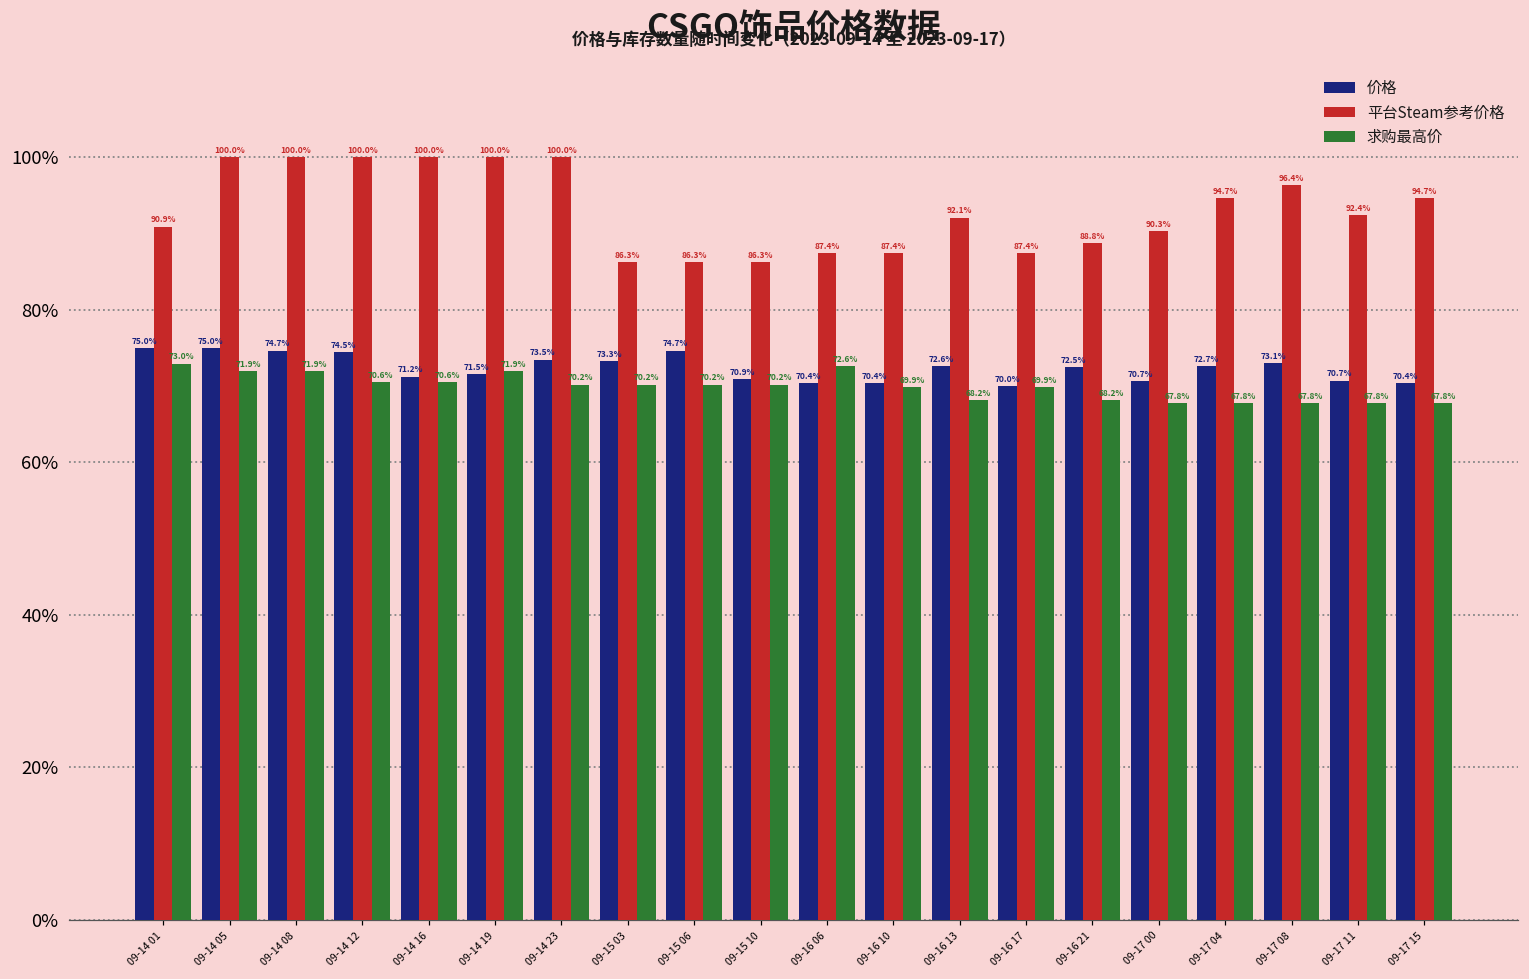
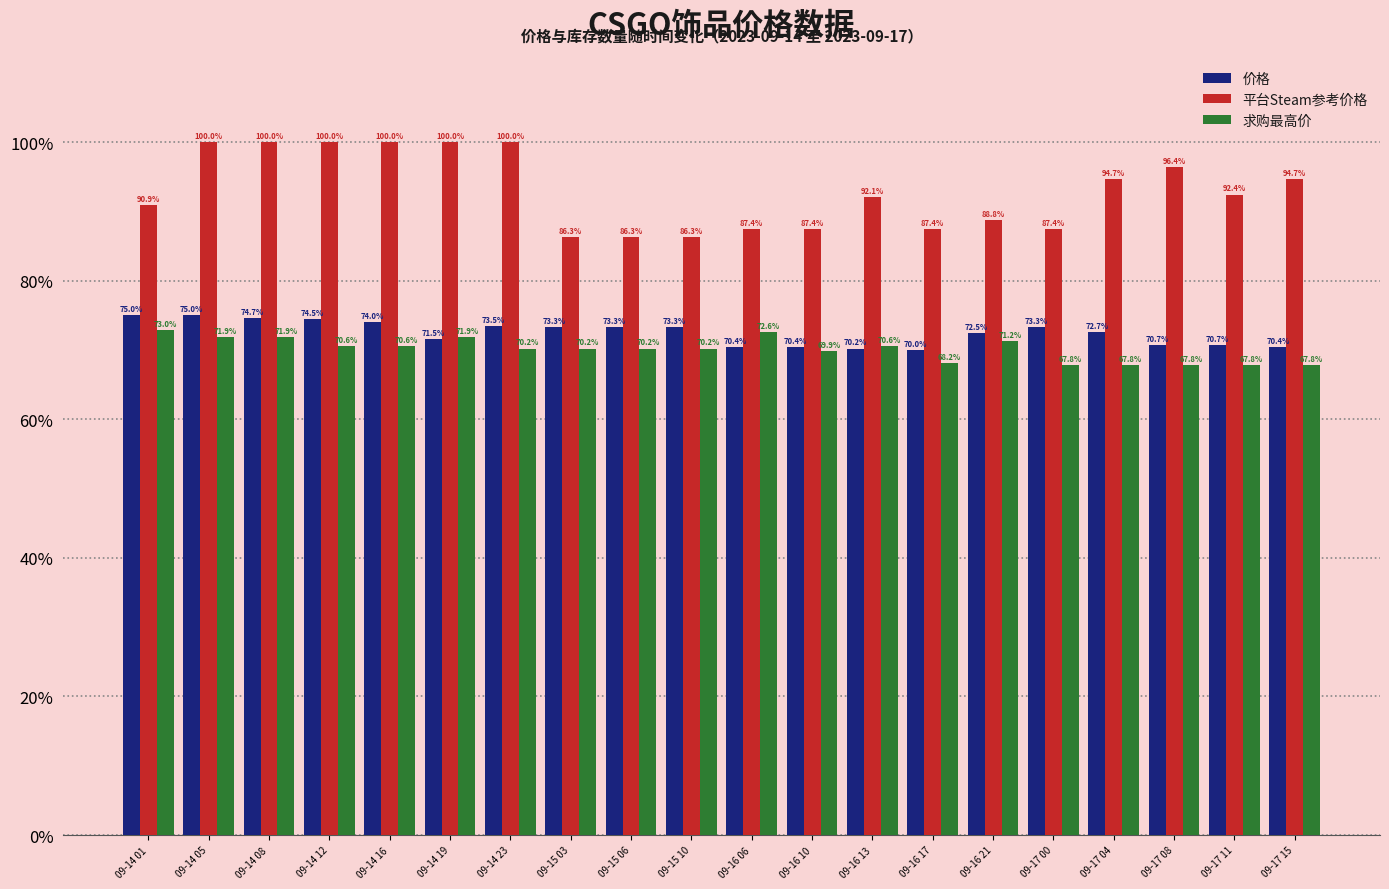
价格, 09-14 16: 71.2% -> 74.0%
价格, 09-15 06: 74.7% -> 73.3%
价格, 09-15 10: 70.9% -> 73.3%
价格, 09-16 13: 72.6% -> 70.2%
求购最高价, 09-16 13: 68.2% -> 70.6%
求购最高价, 09-16 17: 69.9% -> 68.2%
求购最高价, 09-16 21: 68.2% -> 71.2%
价格, 09-17 00: 70.7% -> 73.3%
平台Steam参考价格, 09-17 00: 90.3% -> 87.4%
价格, 09-17 08: 73.1% -> 70.7%
